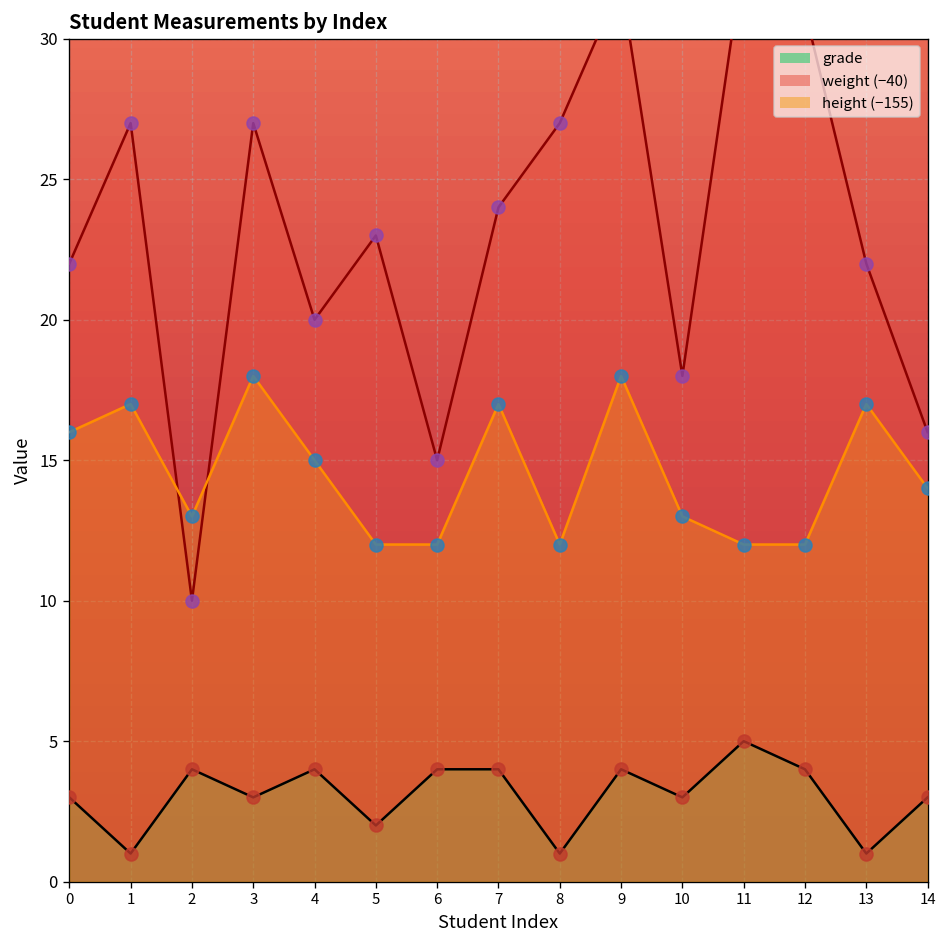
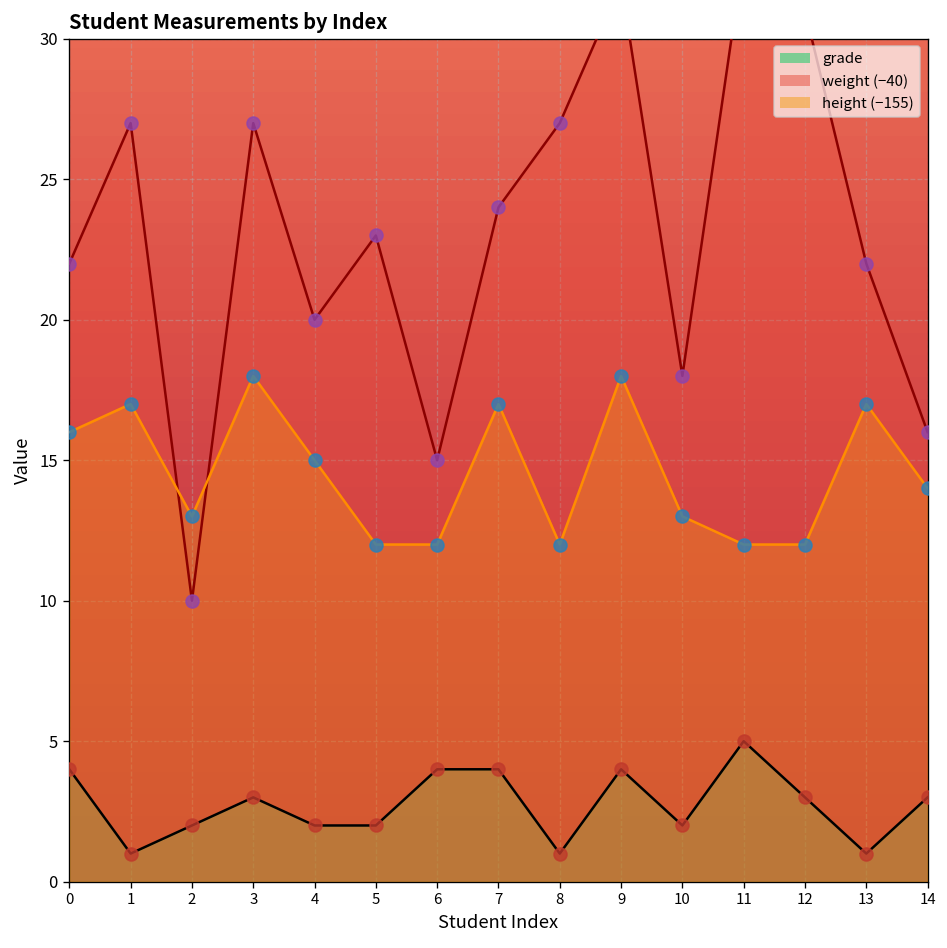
grade, 0: 3 -> 4
grade, 2: 4 -> 2
grade, 4: 4 -> 2
grade, 10: 3 -> 2
grade, 12: 4 -> 3
